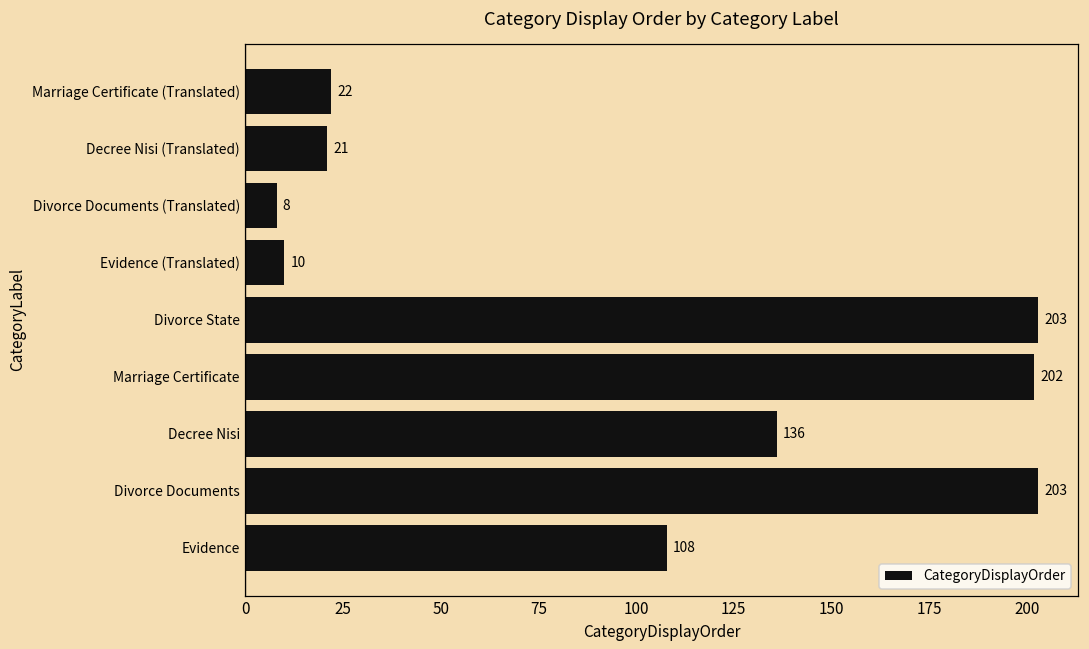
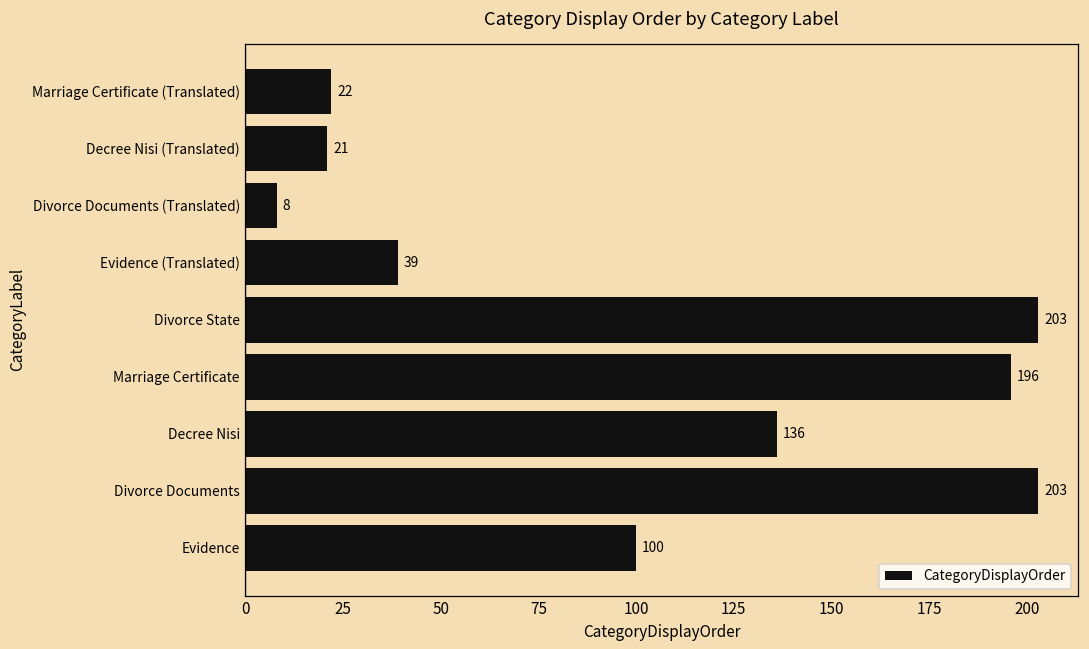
Evidence (Translated): 10 -> 39
Marriage Certificate: 202 -> 196
Evidence: 108 -> 100
